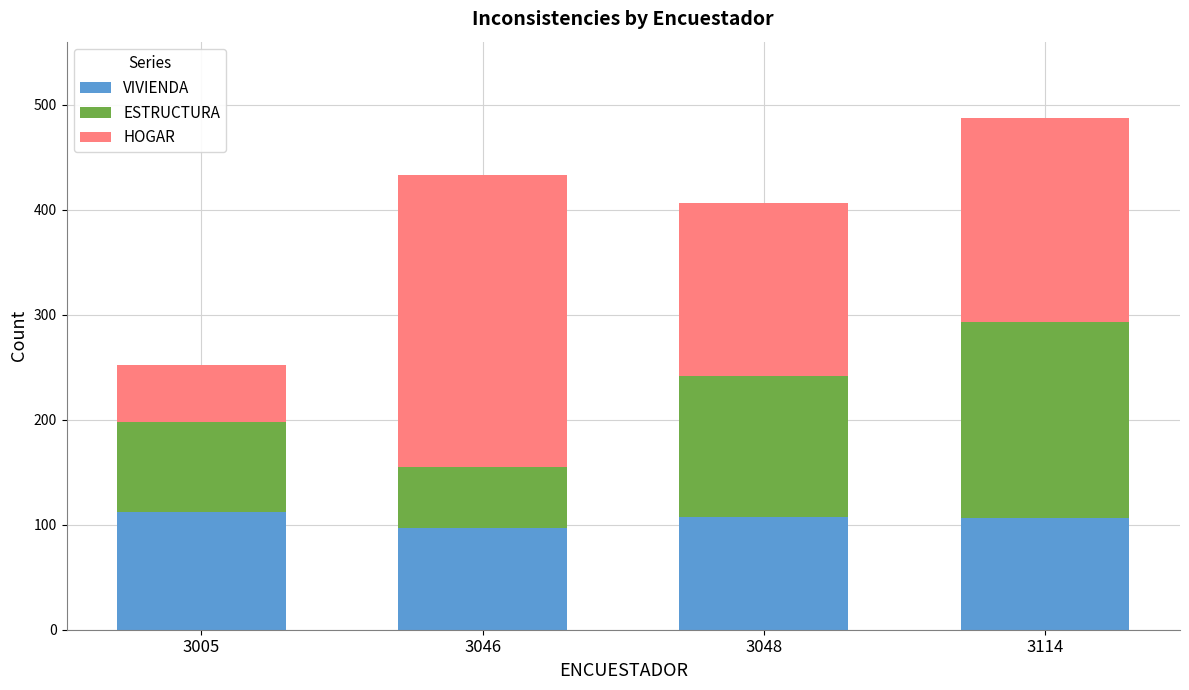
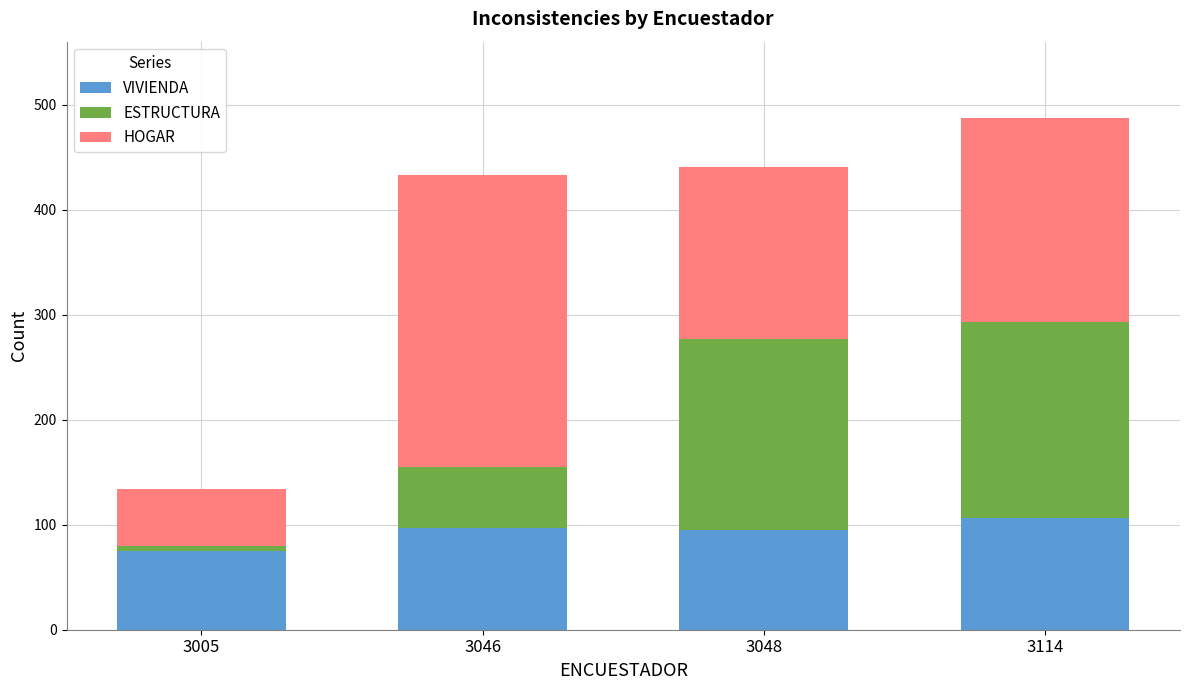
VIVIENDA, 3005: 112 -> 75
ESTRUCTURA, 3005: 86 -> 5
VIVIENDA, 3048: 107 -> 95
ESTRUCTURA, 3048: 135 -> 182
